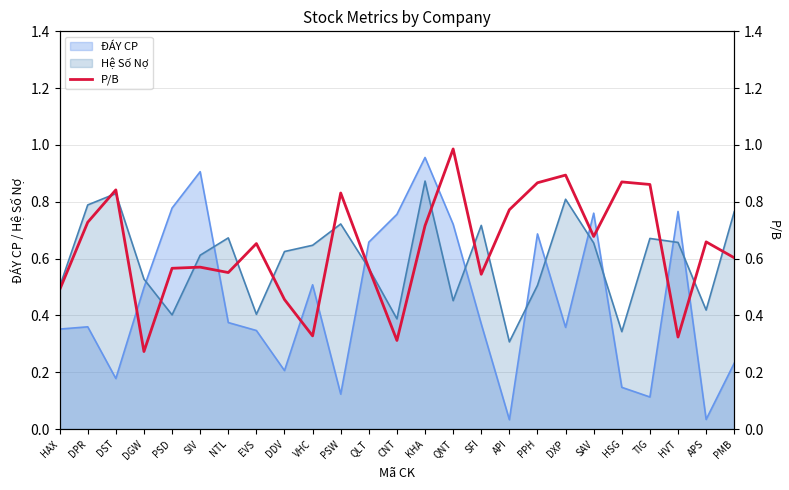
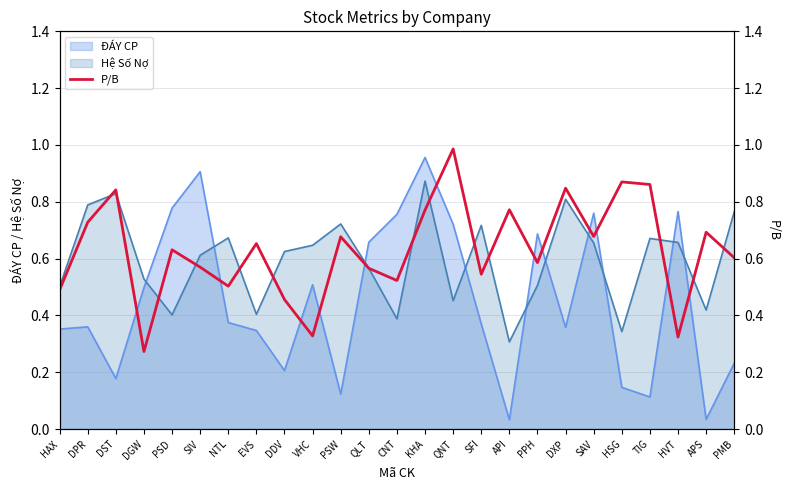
P/B, PSD: 0.57 -> 0.63
P/B, NTL: 0.55 -> 0.50
P/B, PSW: 0.83 -> 0.68
P/B, CNT: 0.31 -> 0.52
P/B, KHA: 0.72 -> 0.77
P/B, PPH: 0.87 -> 0.59
P/B, DXP: 0.89 -> 0.85
P/B, APS: 0.66 -> 0.69
